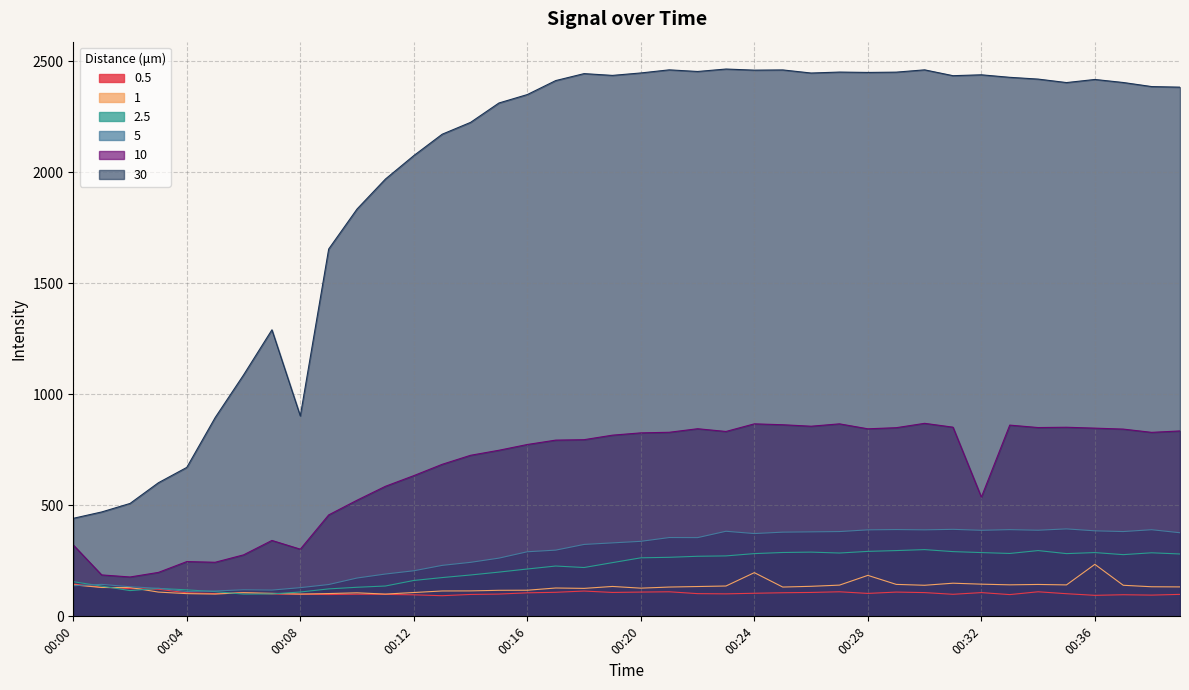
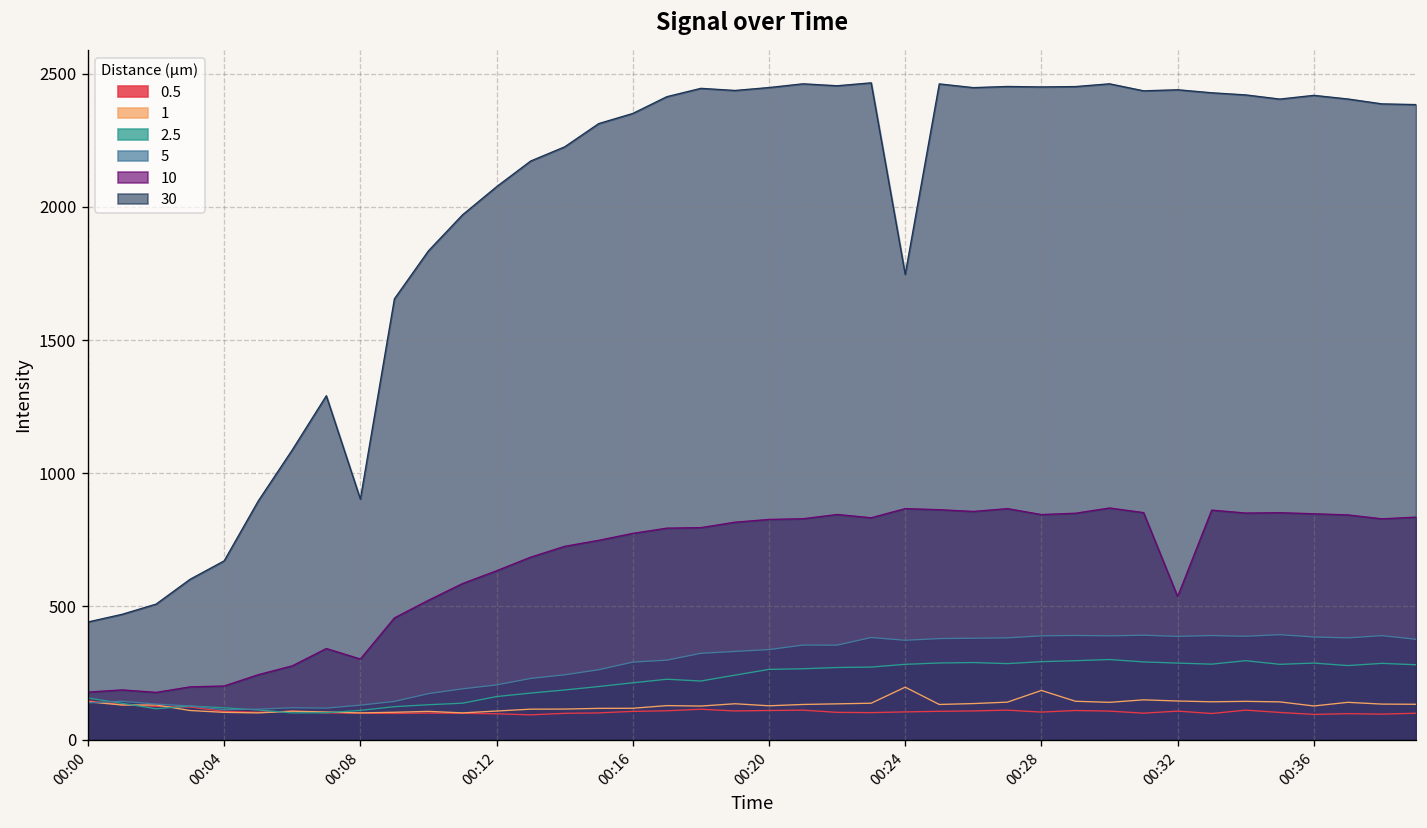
10, 00:00: 320 -> 180
10, 00:04: 250 -> 200
30, 00:24: 2460 -> 1750
1, 00:36: 230 -> 130
